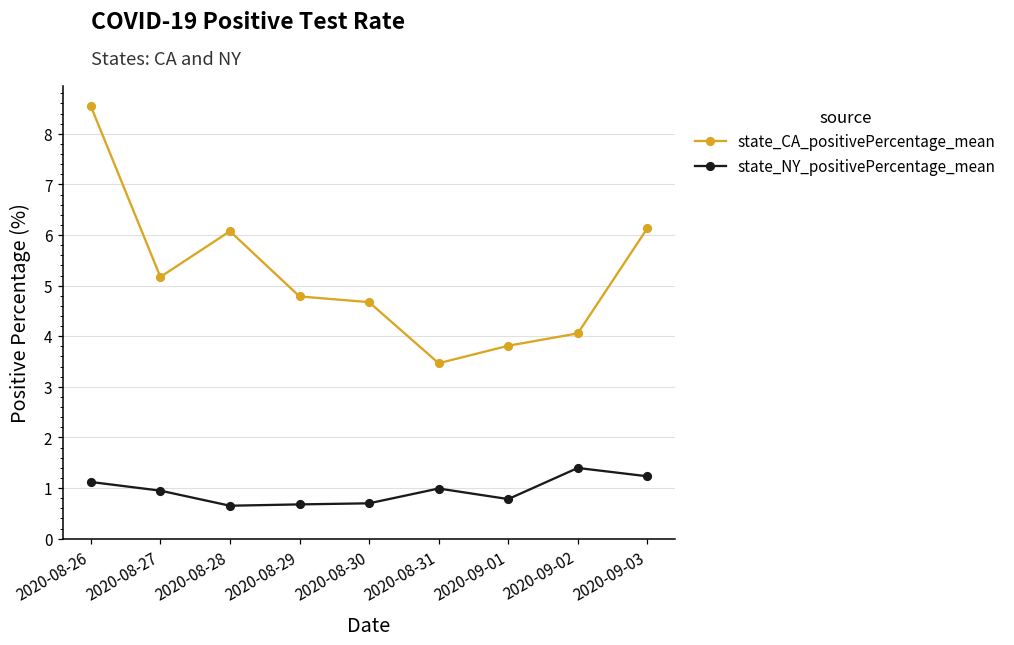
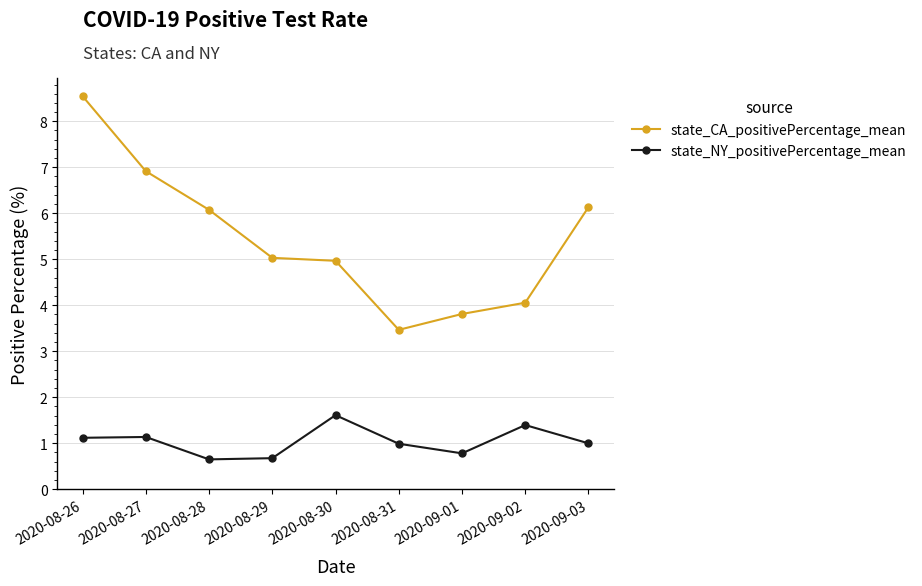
state_CA_positivePercentage_mean, 2020-08-27: 5.2 -> 6.9
state_NY_positivePercentage_mean, 2020-08-27: 0.9 -> 1.1
state_CA_positivePercentage_mean, 2020-08-29: 4.8 -> 5.0
state_CA_positivePercentage_mean, 2020-08-30: 4.7 -> 5.0
state_NY_positivePercentage_mean, 2020-08-30: 0.7 -> 1.6
state_NY_positivePercentage_mean, 2020-09-03: 1.2 -> 1.0
